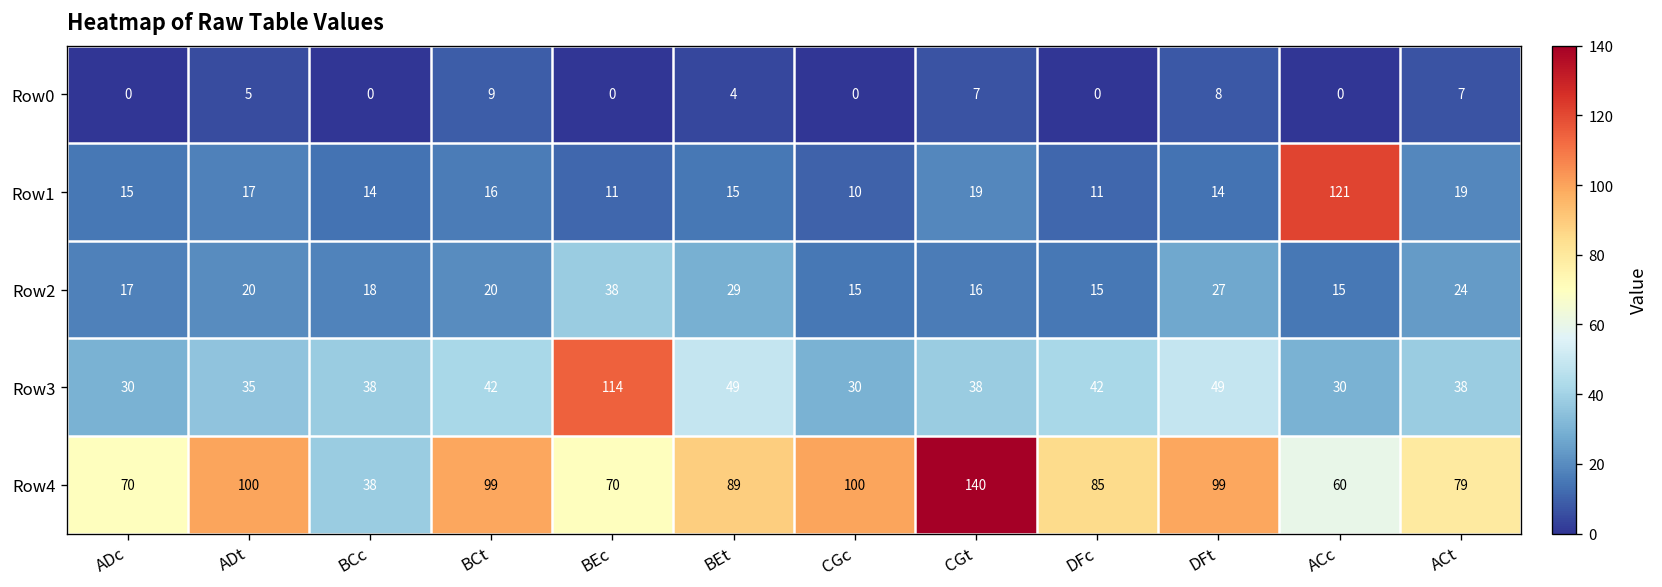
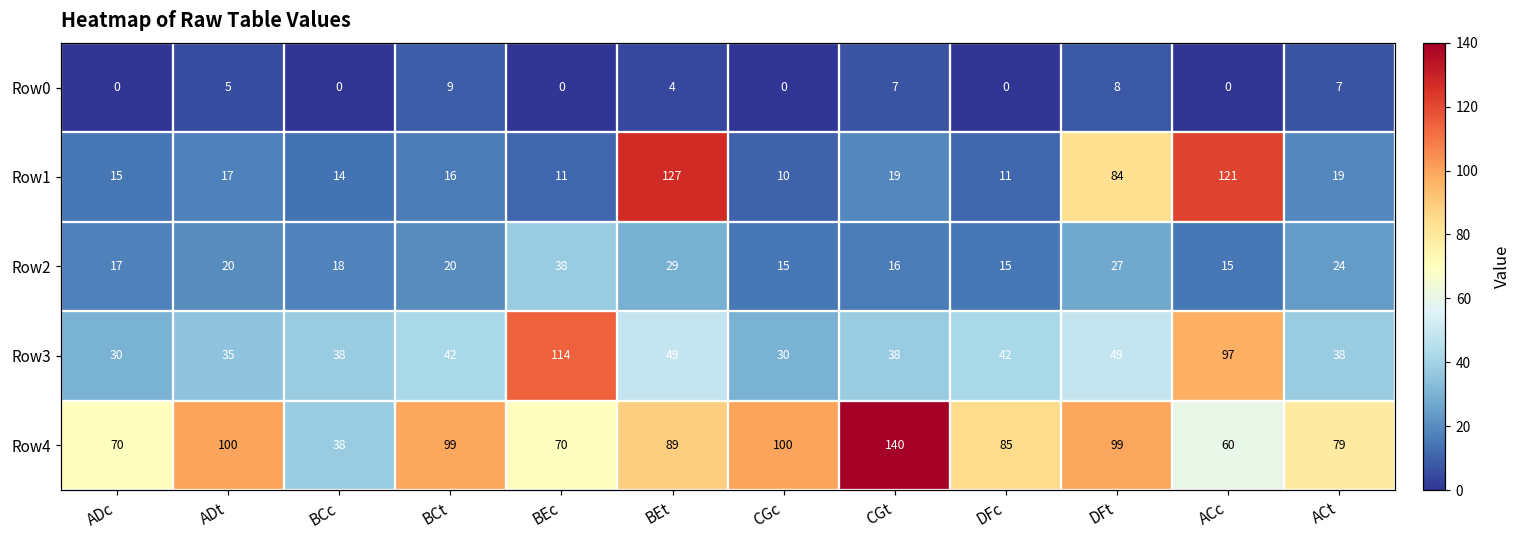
Row1, BEt: 15 -> 127
Row1, DFt: 14 -> 84
Row3, ACc: 30 -> 97
